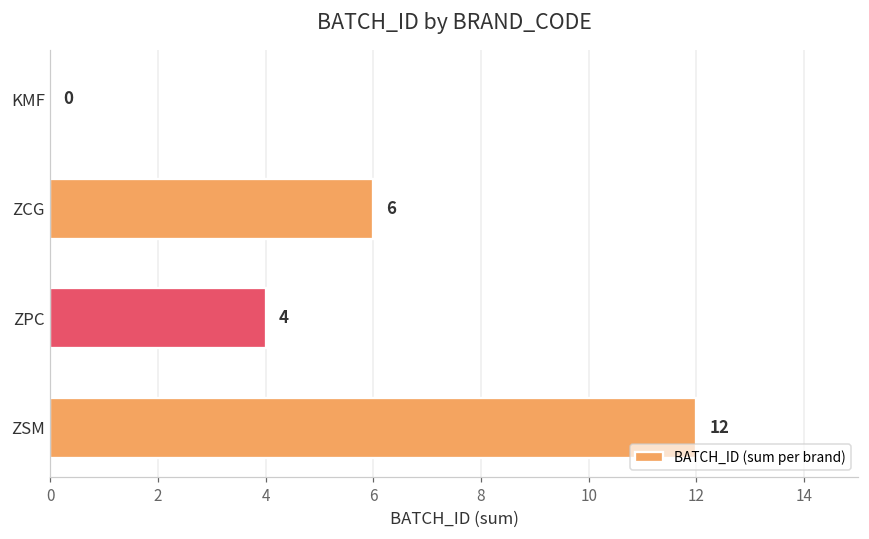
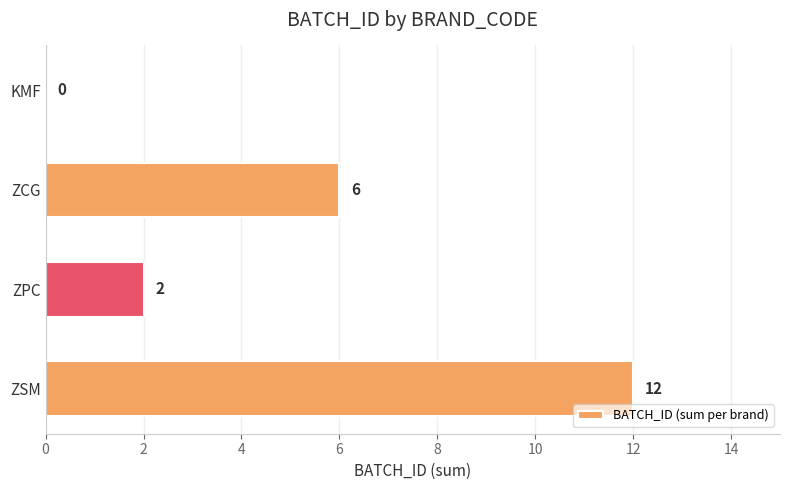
ZPC: 4 -> 2
